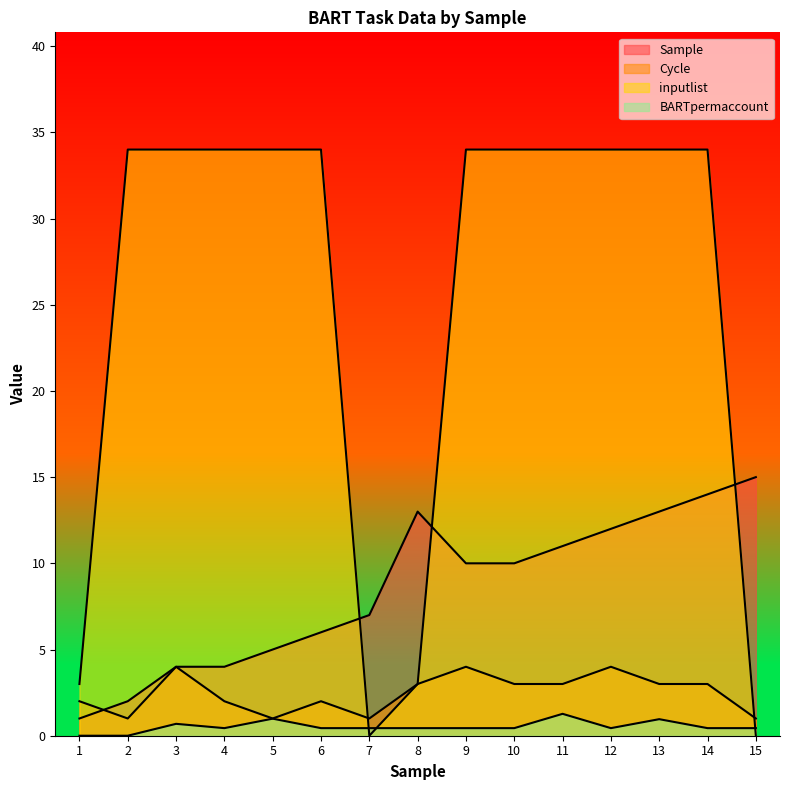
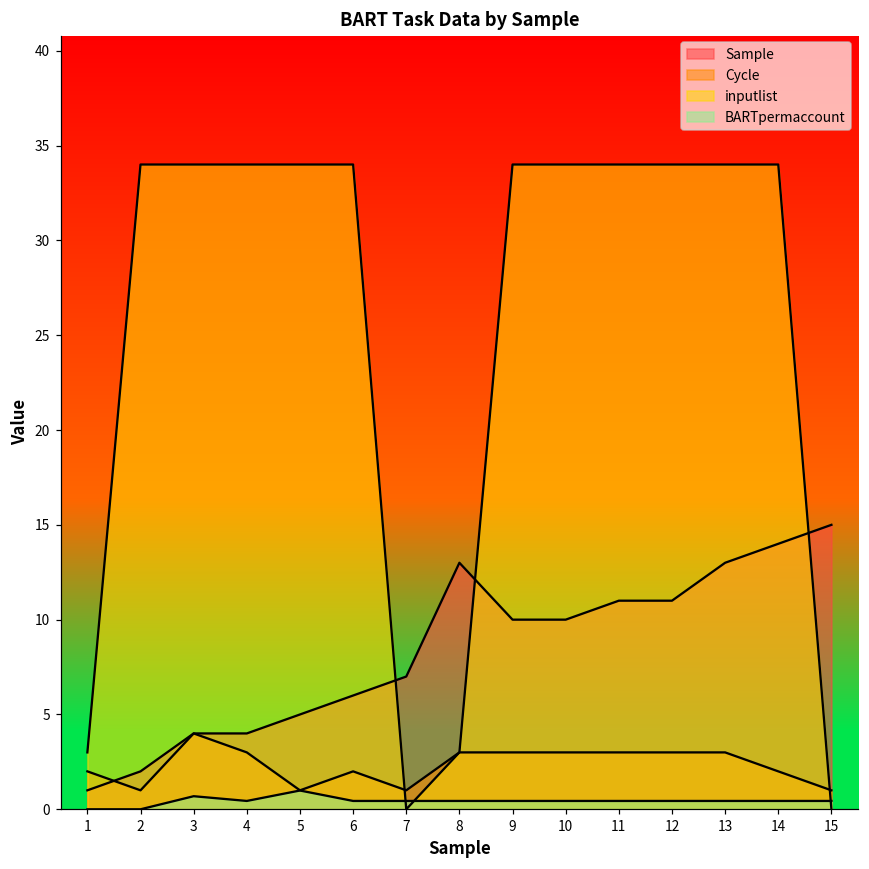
Cycle, 4: 2 -> 3
Cycle, 9: 4 -> 3
BARTpermaccount, 11: 1.3 -> 0.4
Sample, 12: 12 -> 11
Cycle, 12: 4 -> 3
BARTpermaccount, 13: 1.0 -> 0.4
Cycle, 14: 3 -> 2
